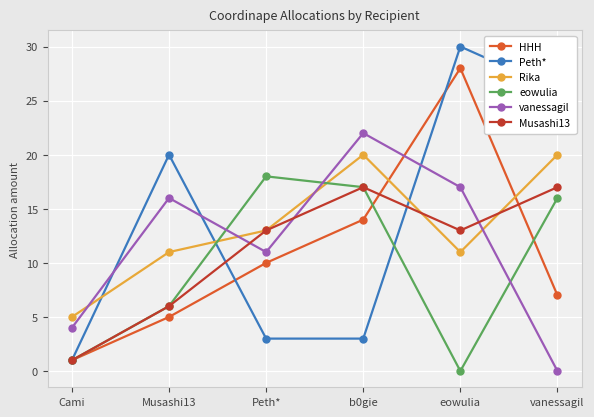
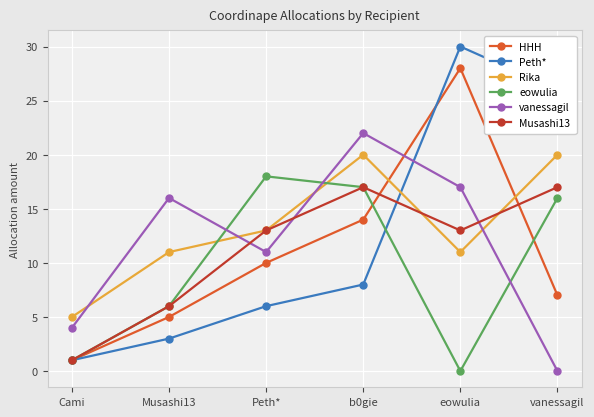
Peth*, Musashi13: 20 -> 3
Peth*, Peth*: 3 -> 6
Peth*, b0gie: 3 -> 8
